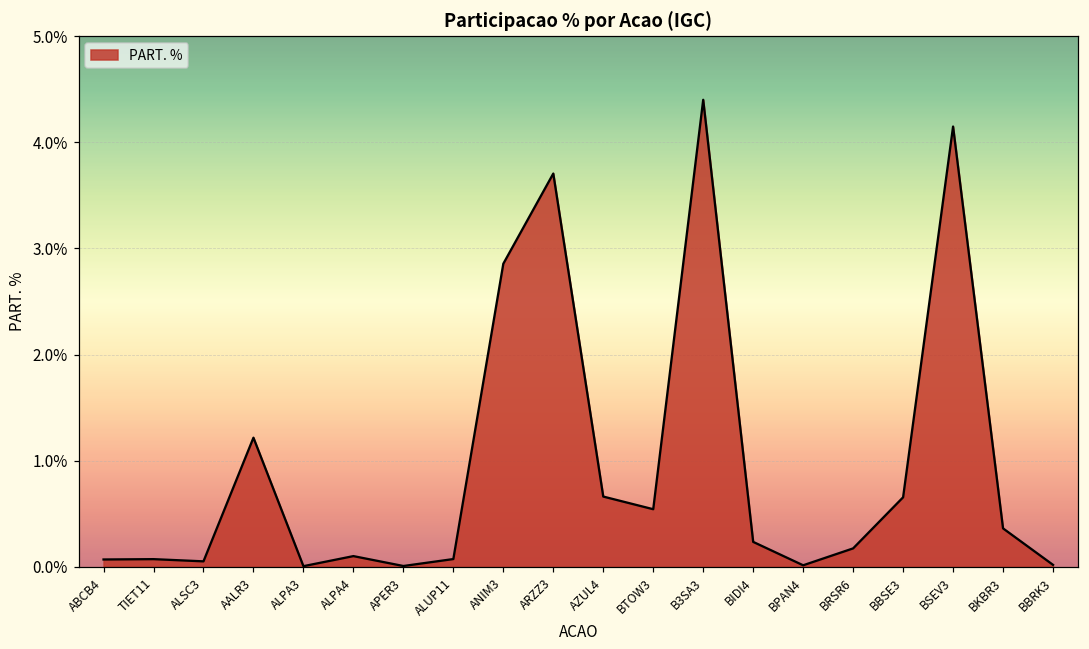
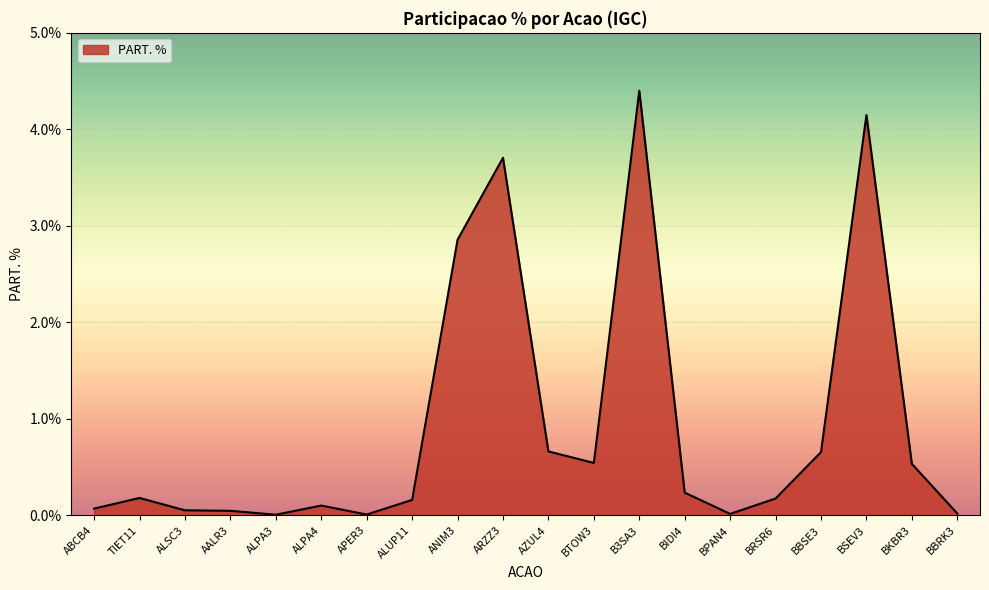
TIET11: 0.1% -> 0.2%
AALR3: 1.2% -> 0.0%
ALUP11: 0.1% -> 0.2%
BKBR3: 0.4% -> 0.5%
